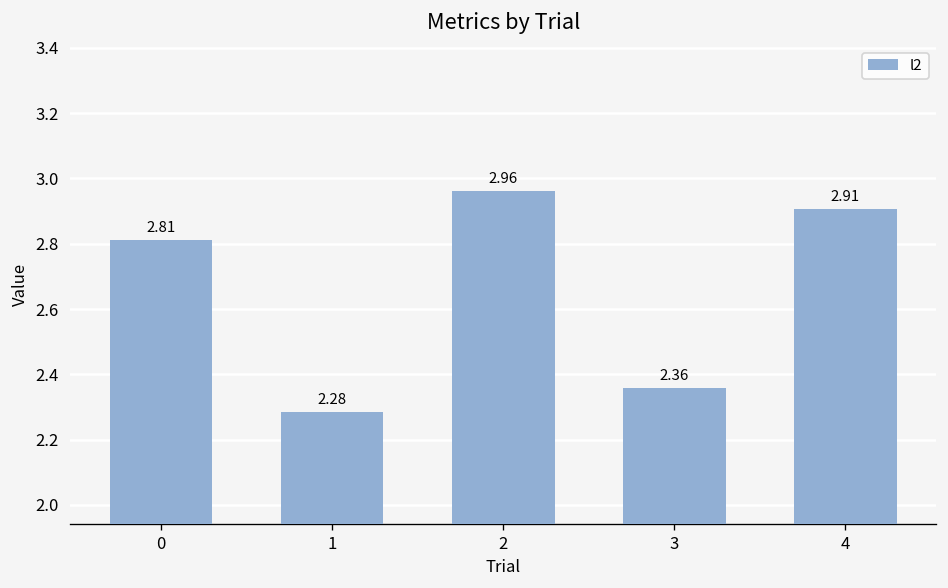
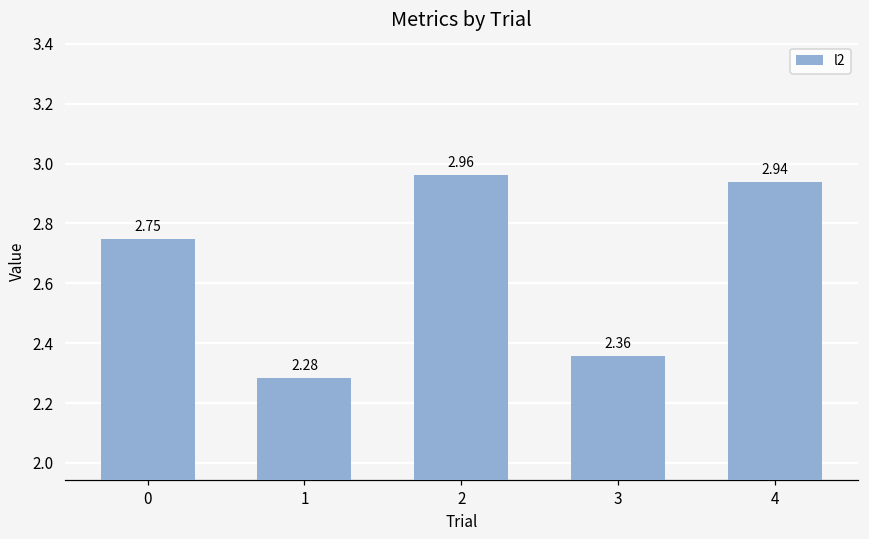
0: 2.81 -> 2.75
4: 2.91 -> 2.94
